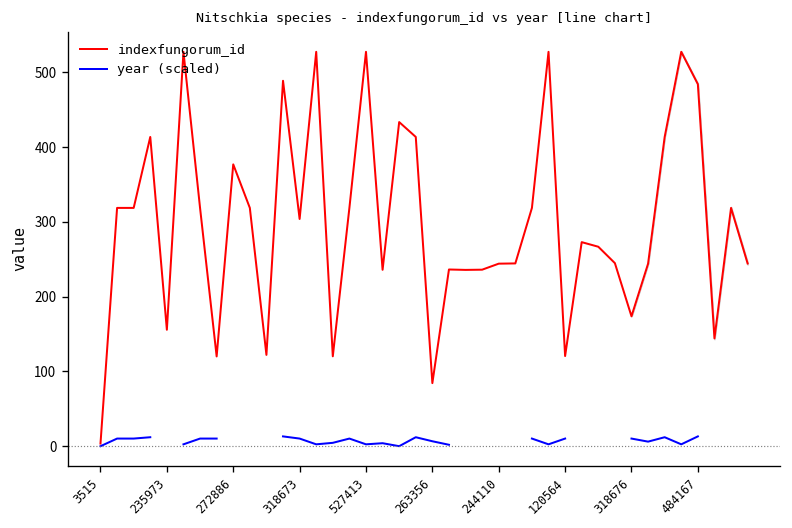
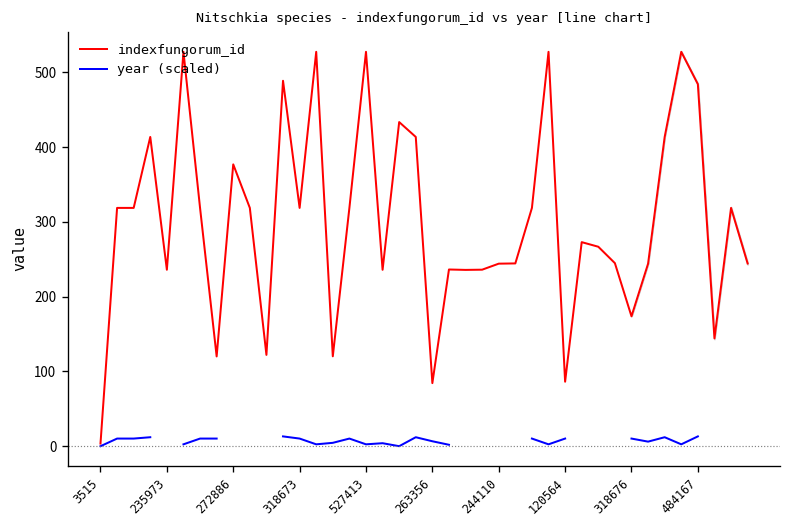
indexfungorum_id, 235973: 160 -> 240
indexfungorum_id, 318673: 300 -> 320
indexfungorum_id, 120564: 120 -> 90
